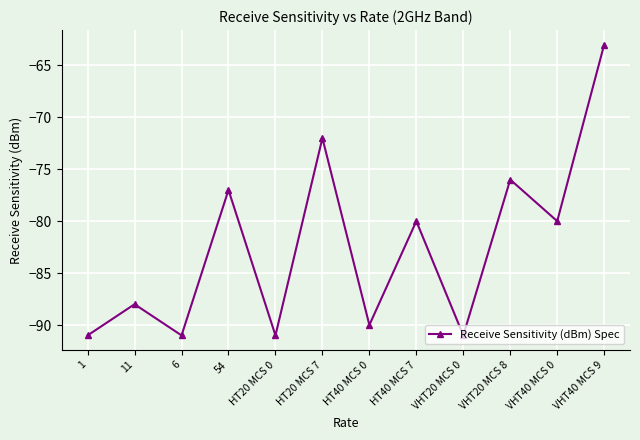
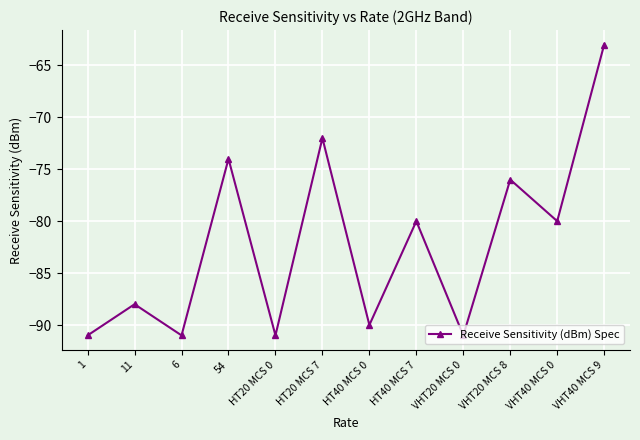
54: -77 -> -74
